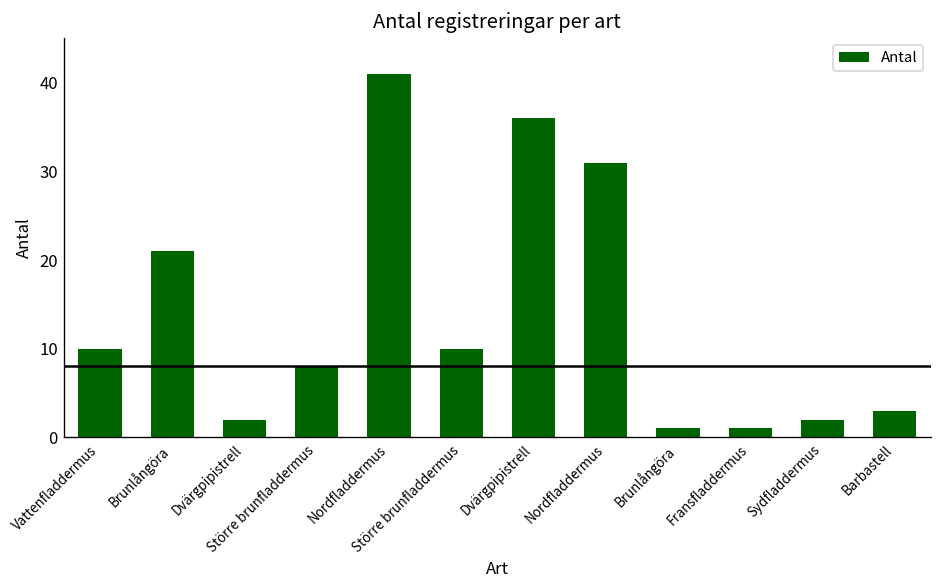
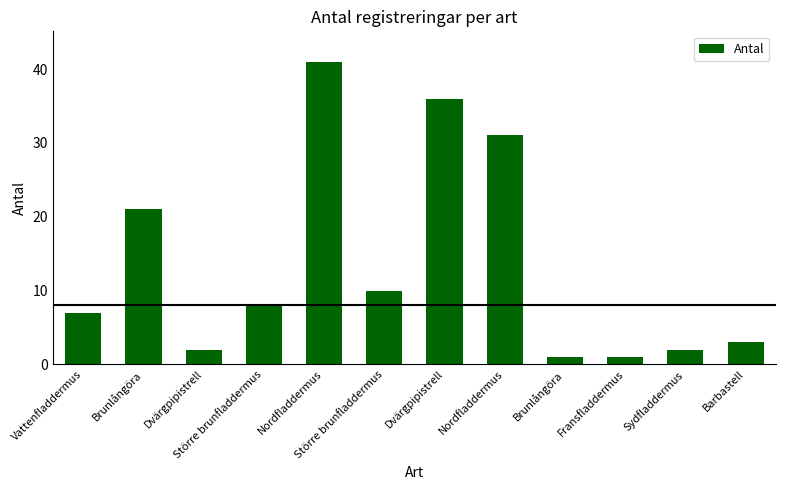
Vattenfladdermus: 10 -> 7
